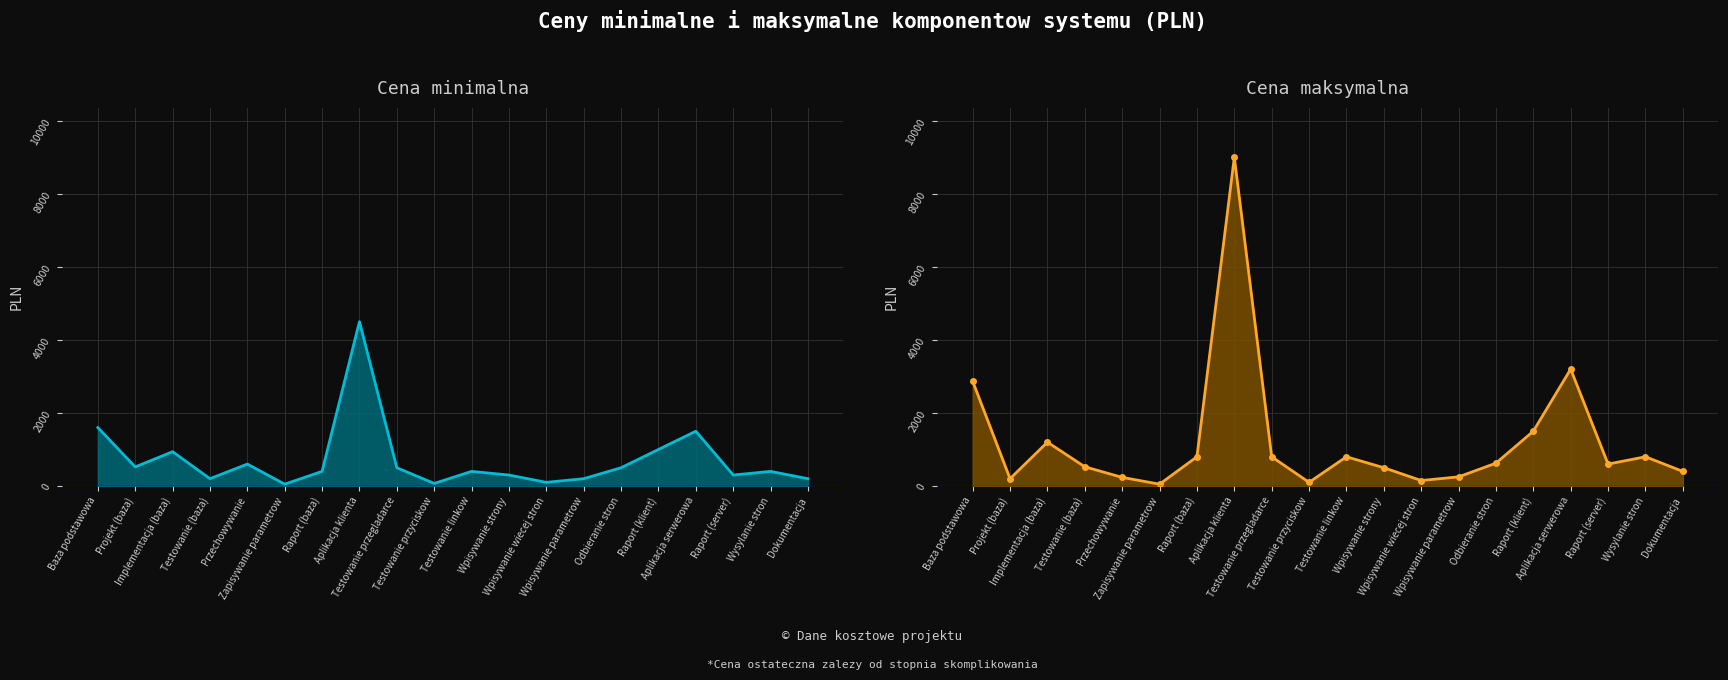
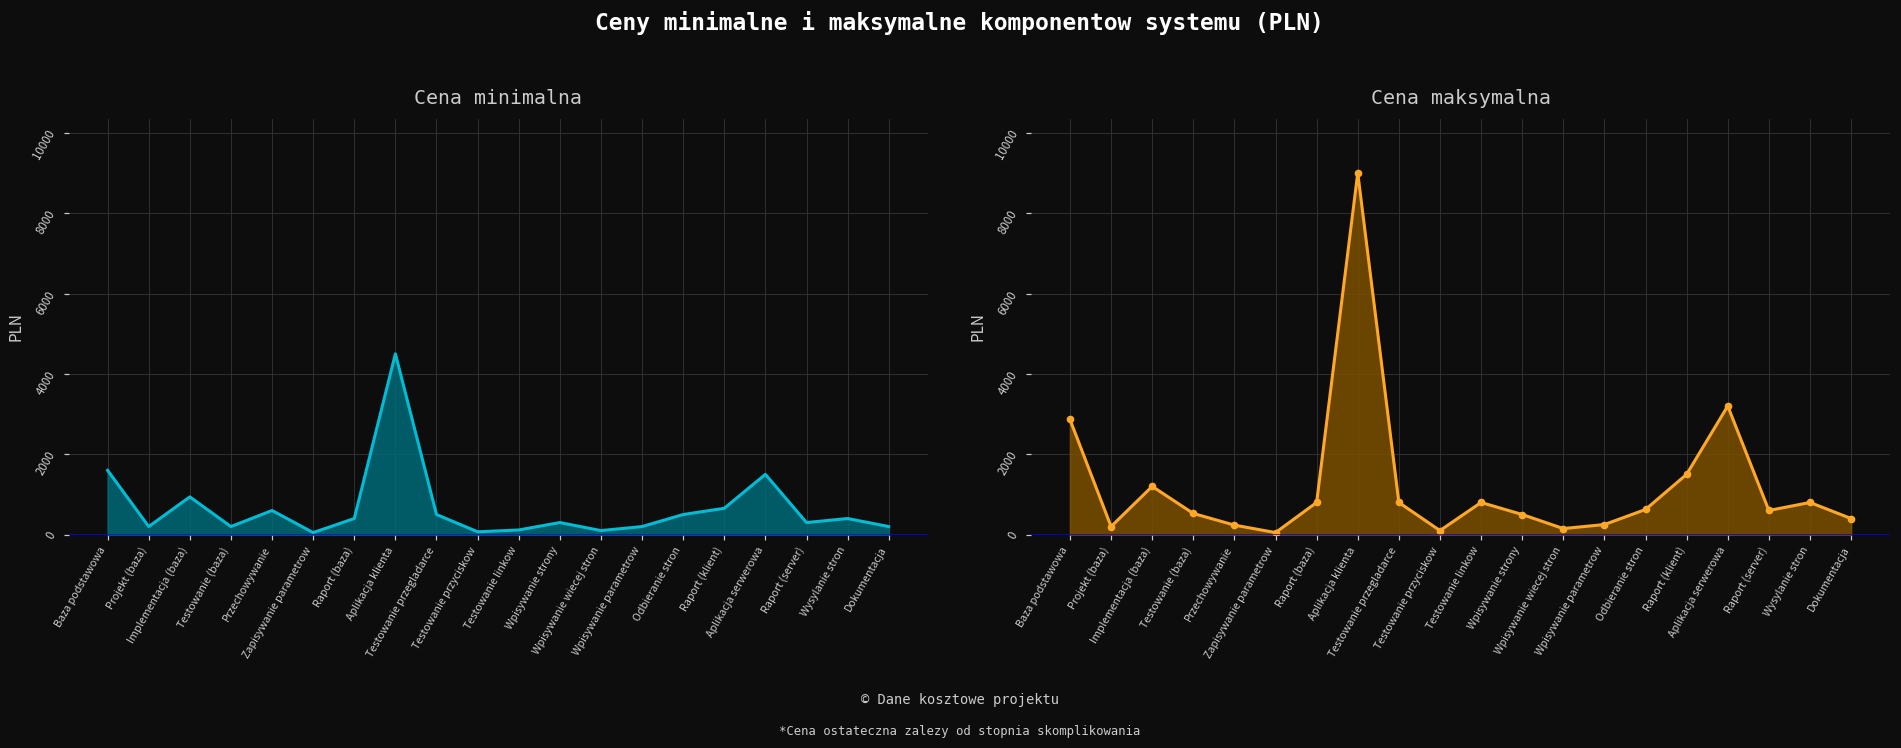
Cena minimalna, Projekt (baza): 500 -> 200
Cena minimalna, Testowanie linkow: 400 -> 100
Cena minimalna, Raport (klient): 1000 -> 700
